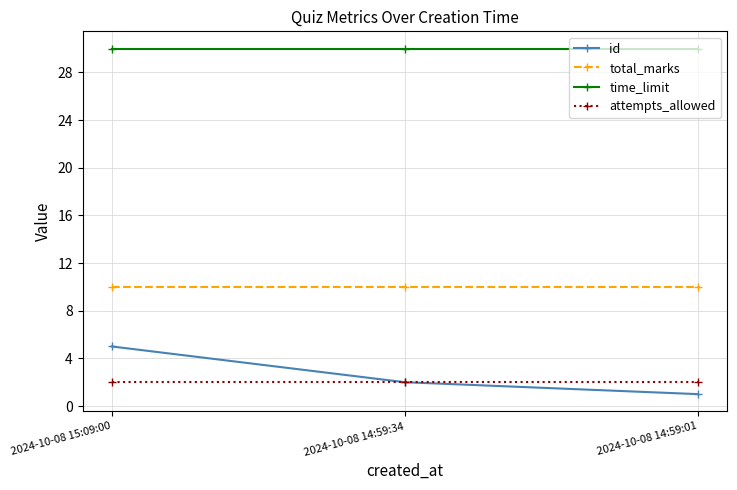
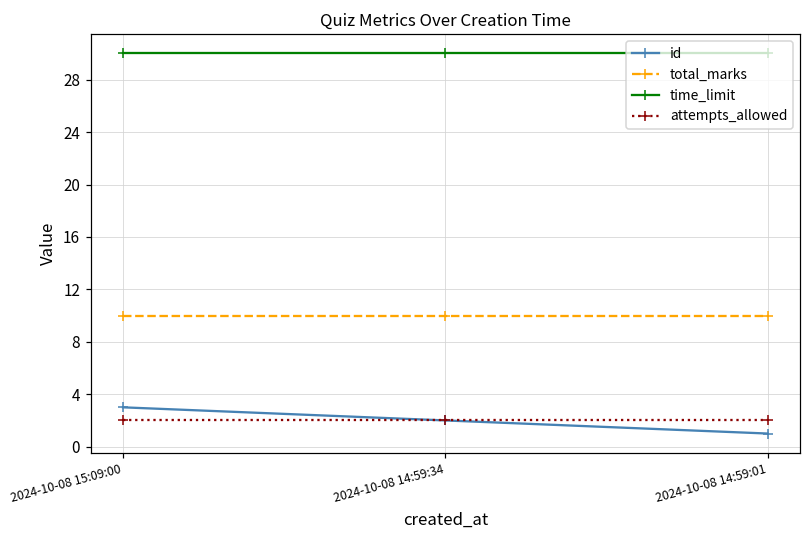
id, 2024-10-08 15:09:00: 5 -> 3
